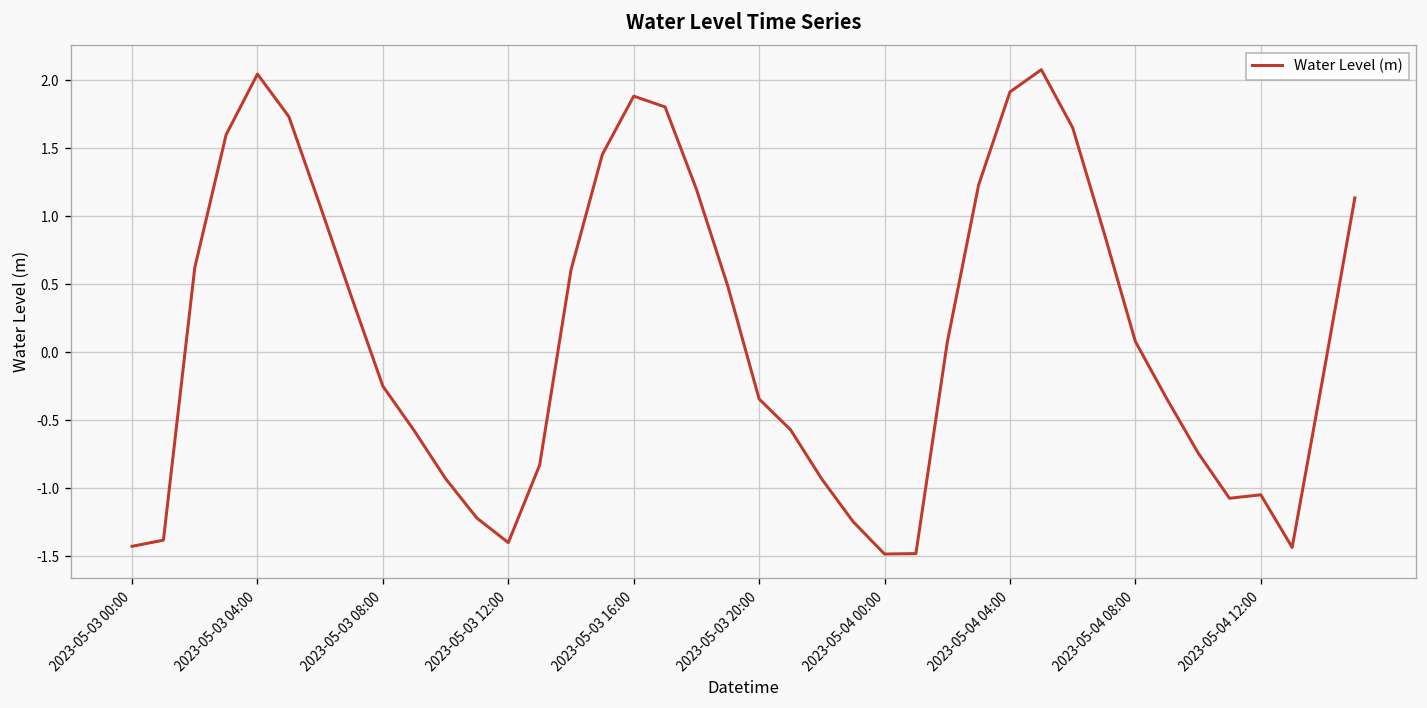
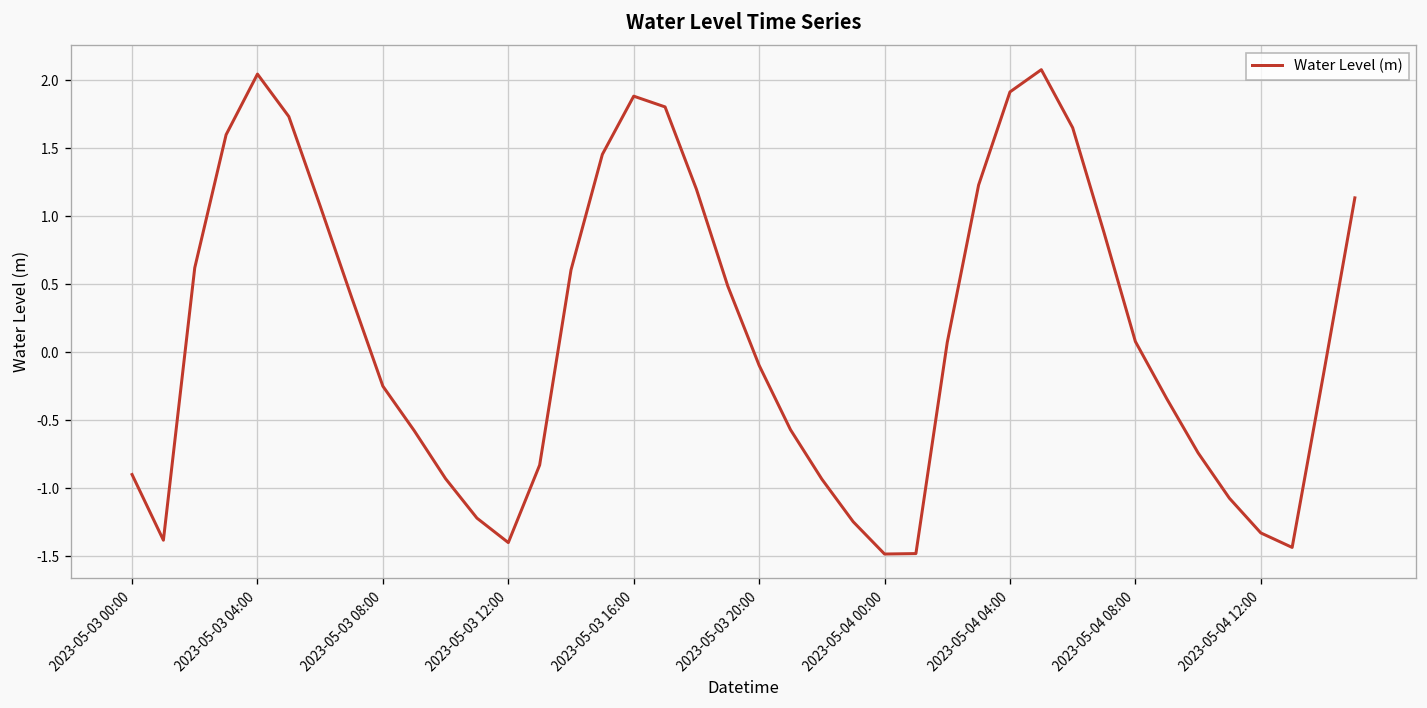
2023-05-03 00:00: -1.43 -> -0.90
2023-05-03 20:00: -0.34 -> -0.10
2023-05-04 12:00: -1.05 -> -1.33
